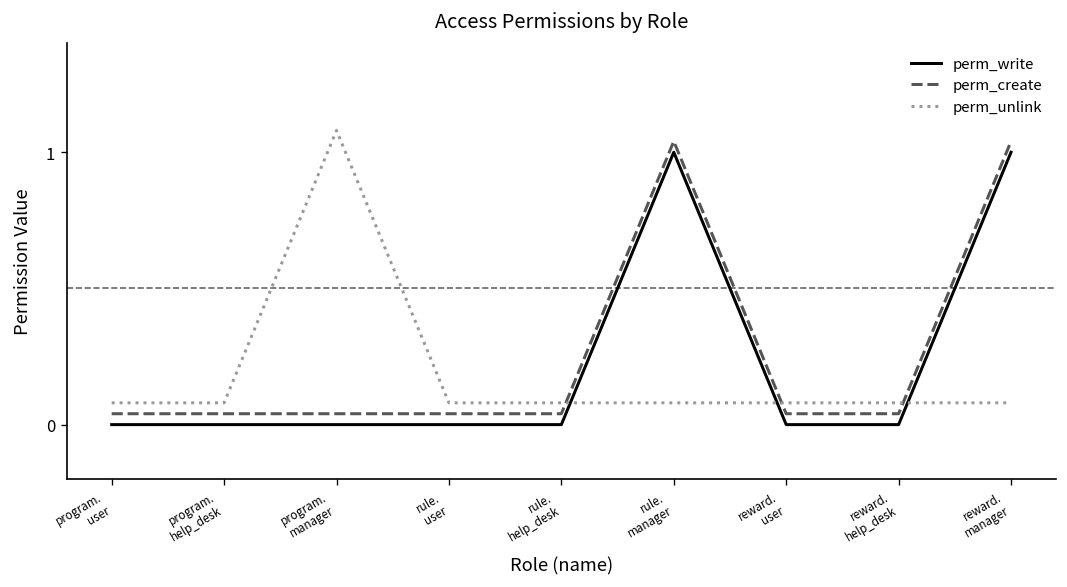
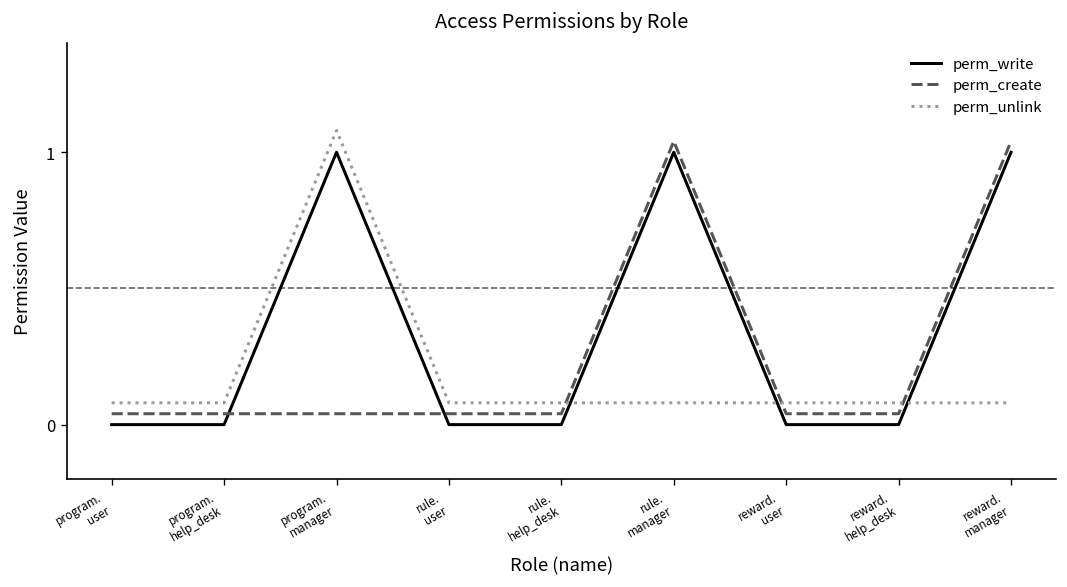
perm_write, program. manager: 0 -> 1
